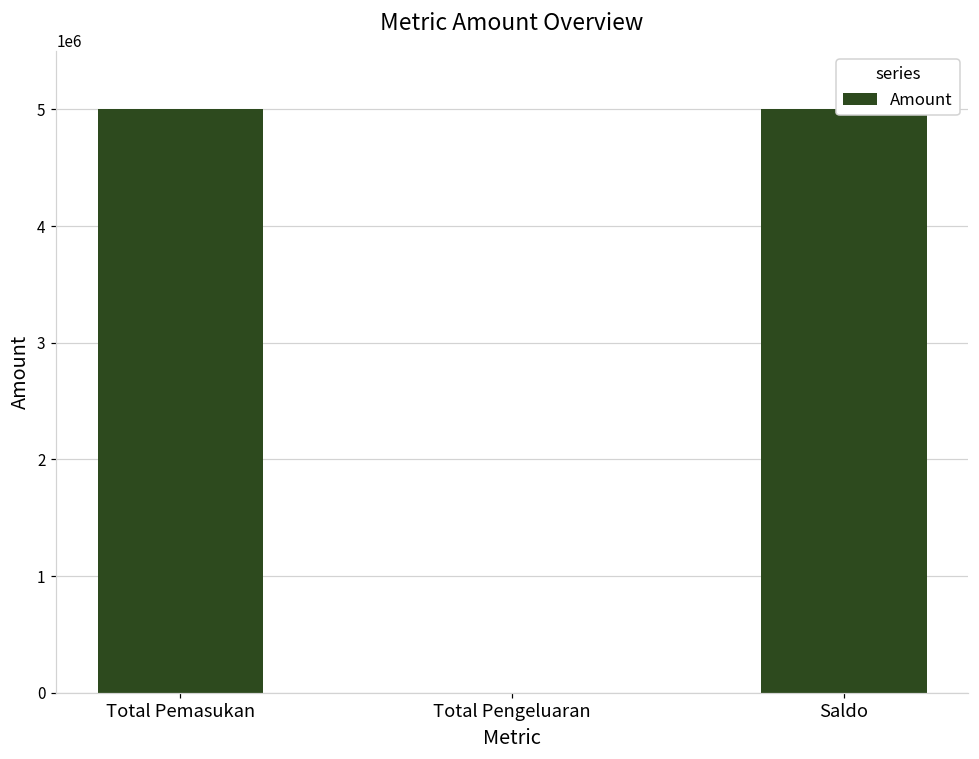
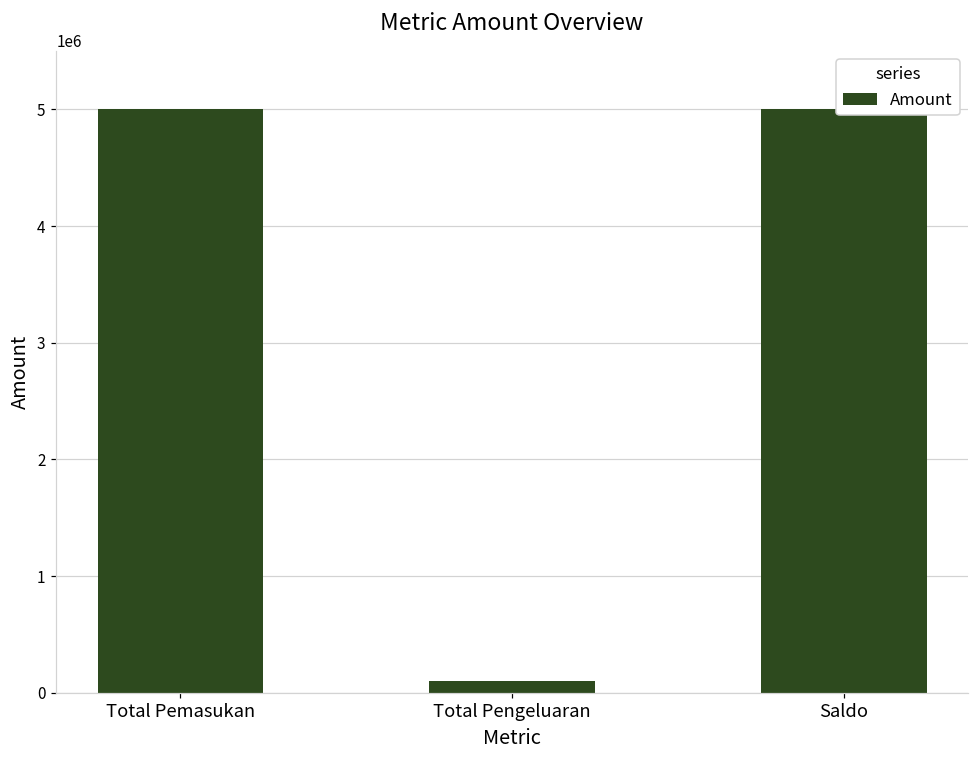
Total Pengeluaran: 0 -> 100000
